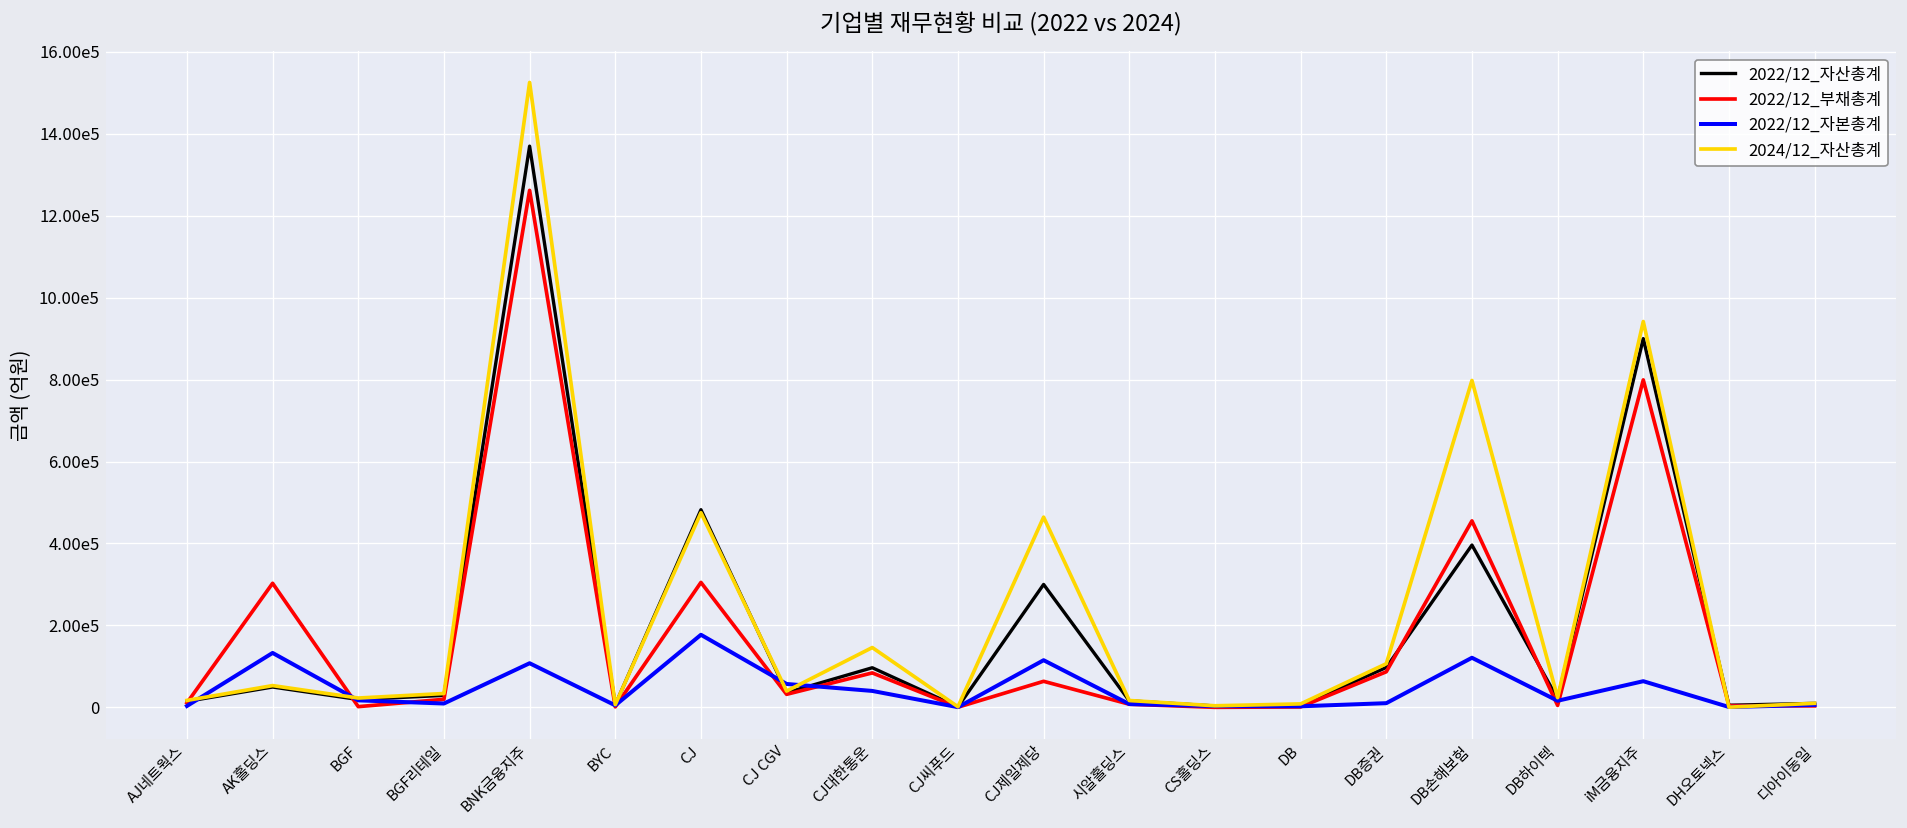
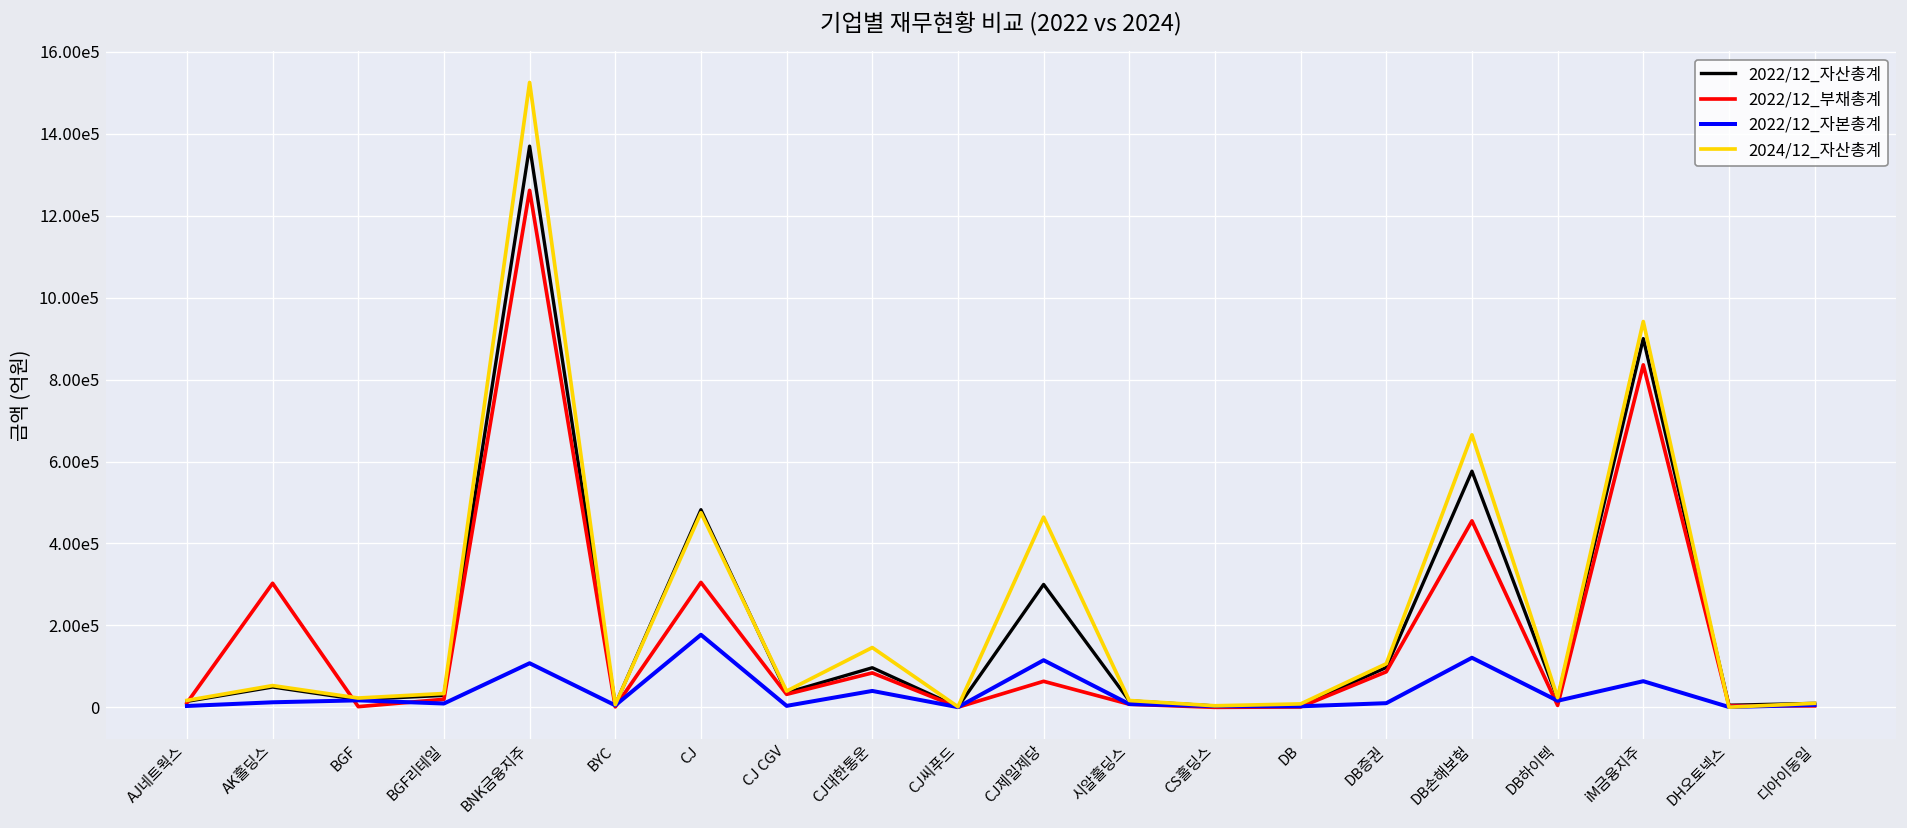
2022/12_자본총계, AK홀딩스: 130000 -> 10000
2022/12_자본총계, CJ CGV: 60000 -> 0
2022/12_자산총계, DB손해보험: 400000 -> 580000
2024/12_자산총계, DB손해보험: 800000 -> 670000
2022/12_부채총계, iM금융지주: 800000 -> 840000
